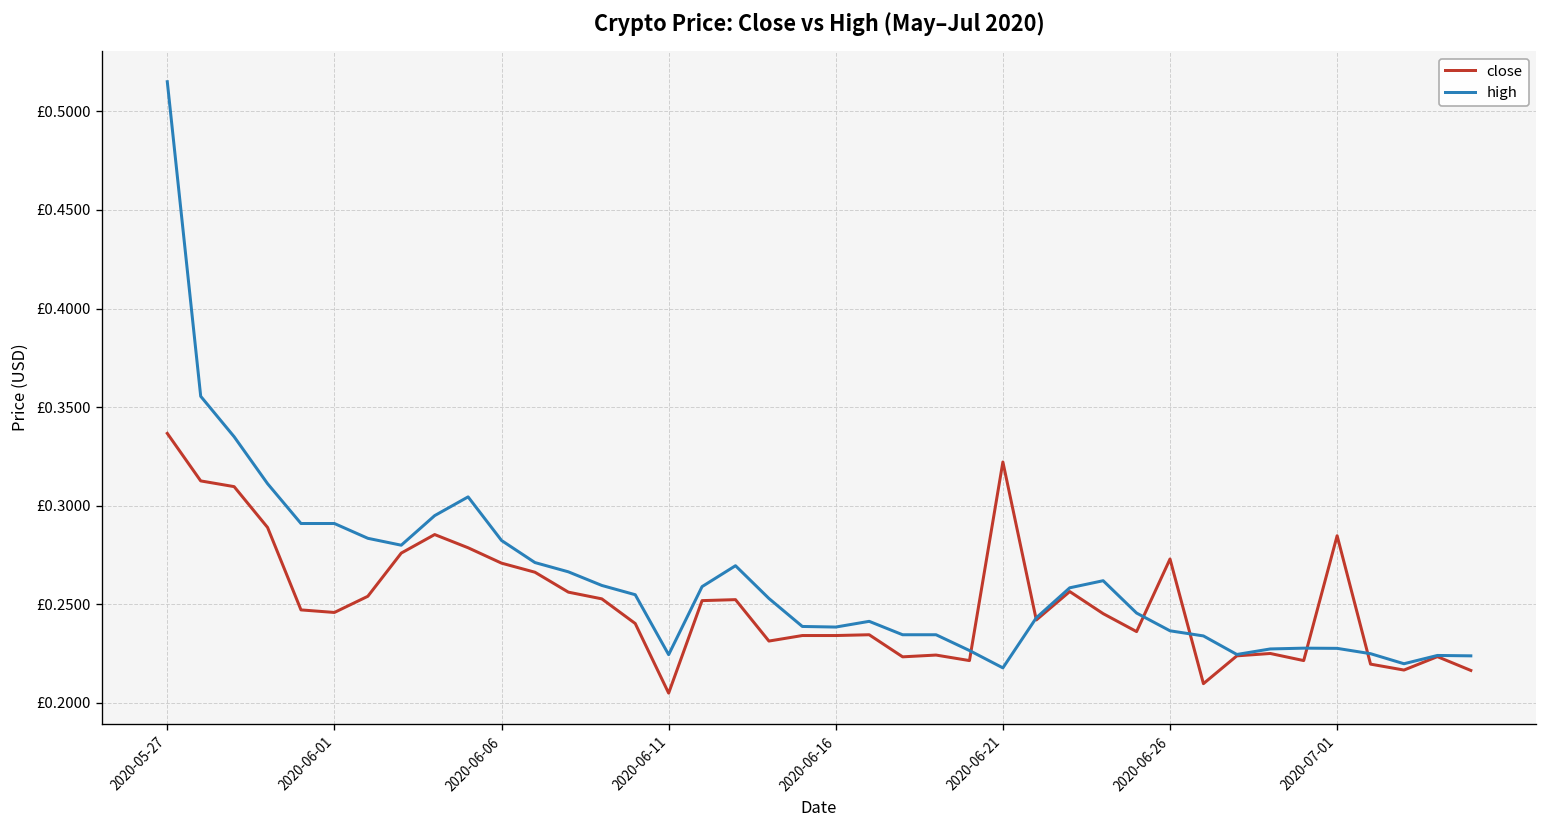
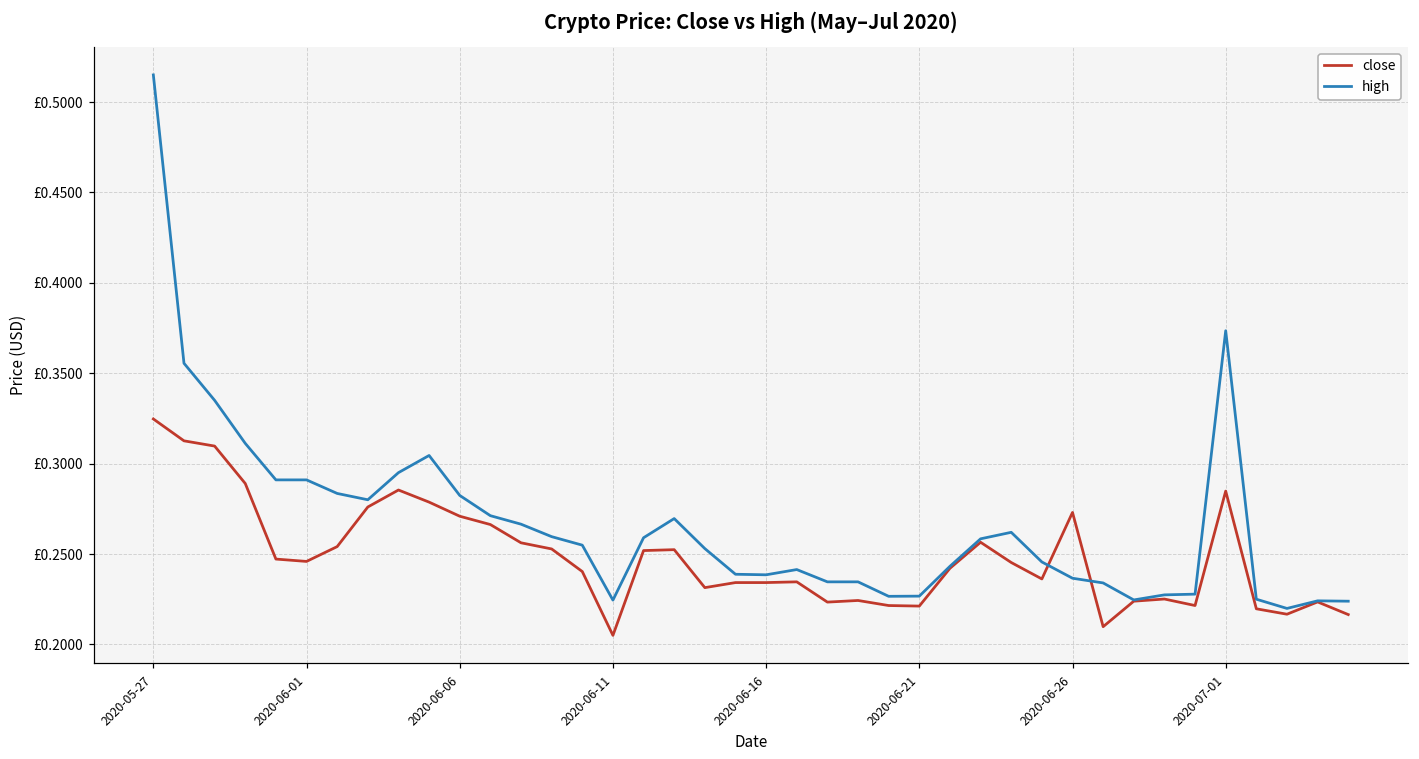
close, 2020-05-27: £0.337 -> £0.325
close, 2020-06-21: £0.322 -> £0.221
high, 2020-06-21: £0.218 -> £0.227
high, 2020-07-01: £0.228 -> £0.374
